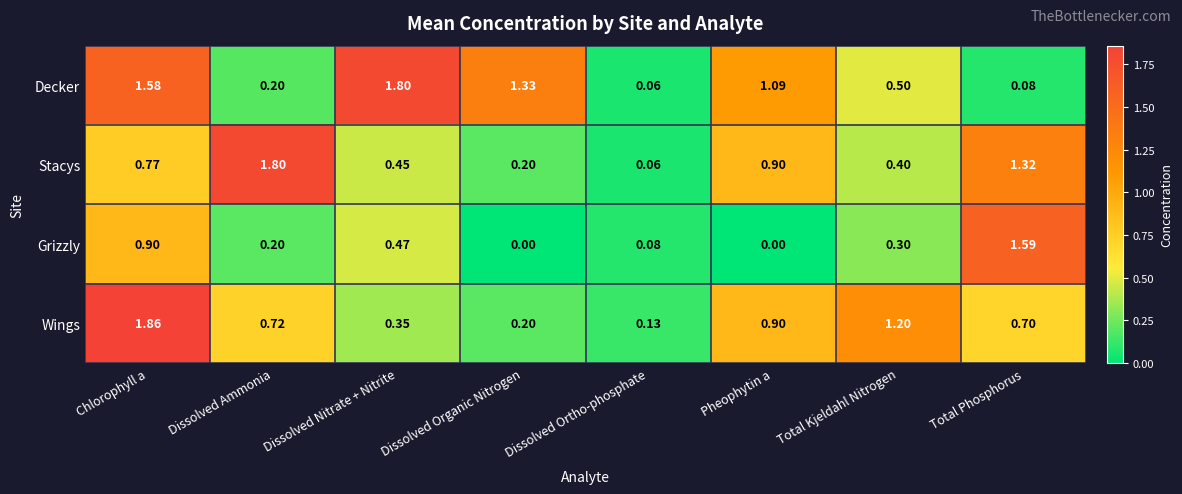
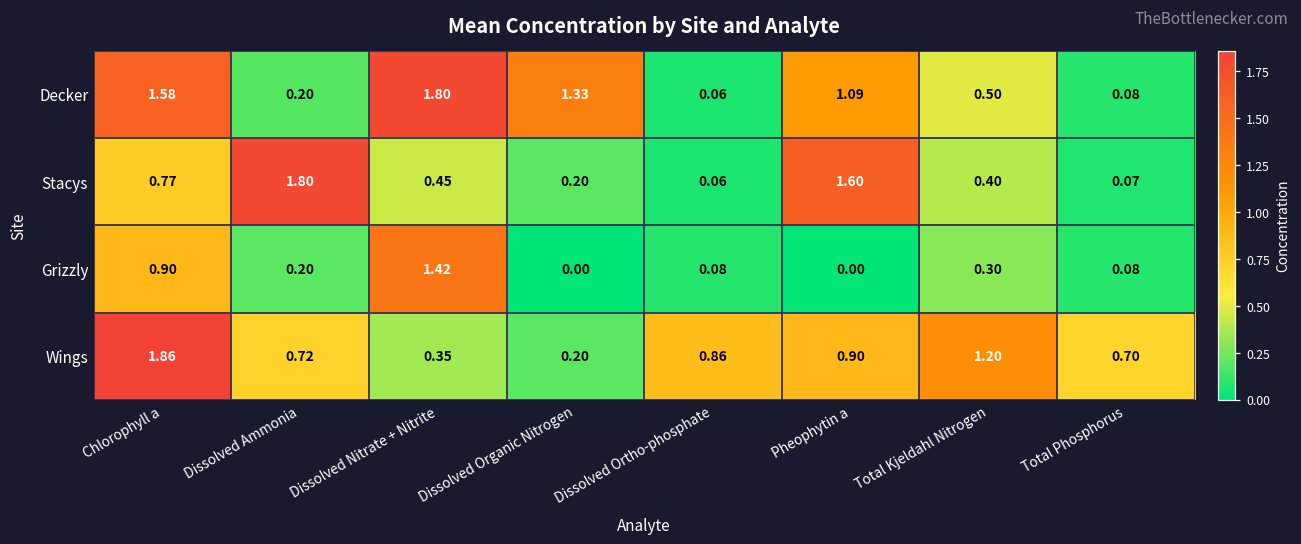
Stacys, Pheophytin a: 0.90 -> 1.60
Stacys, Total Phosphorus: 1.32 -> 0.07
Grizzly, Dissolved Nitrate + Nitrite: 0.47 -> 1.42
Grizzly, Total Phosphorus: 1.59 -> 0.08
Wings, Dissolved Ortho-phosphate: 0.13 -> 0.86
